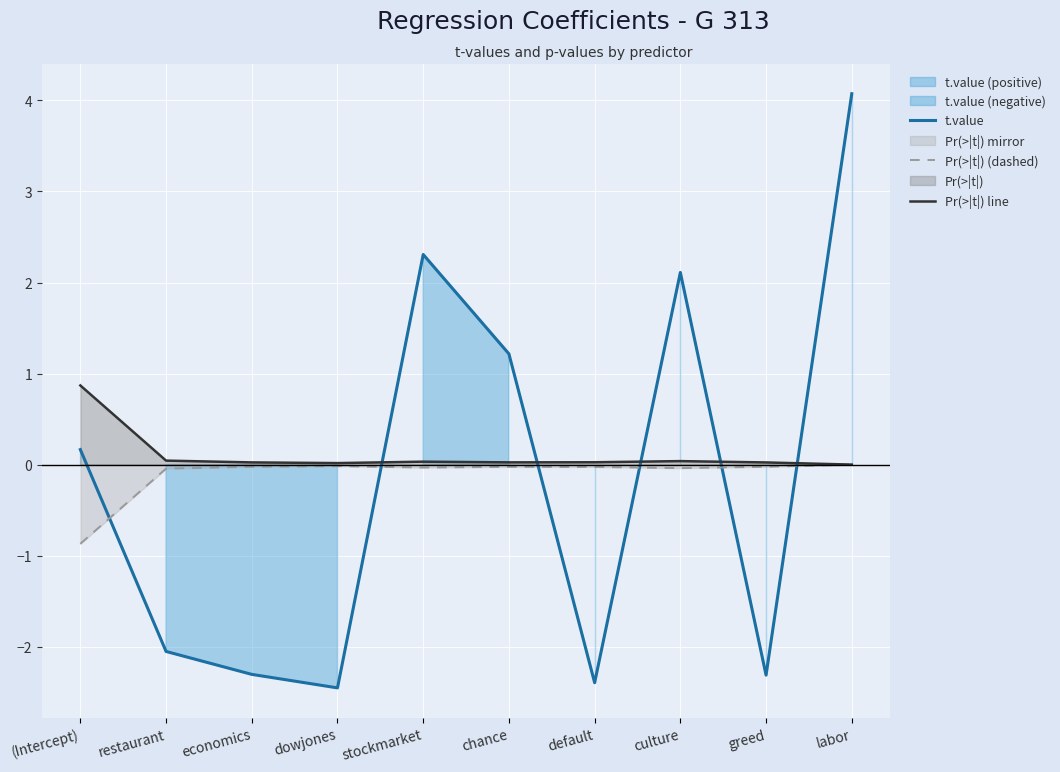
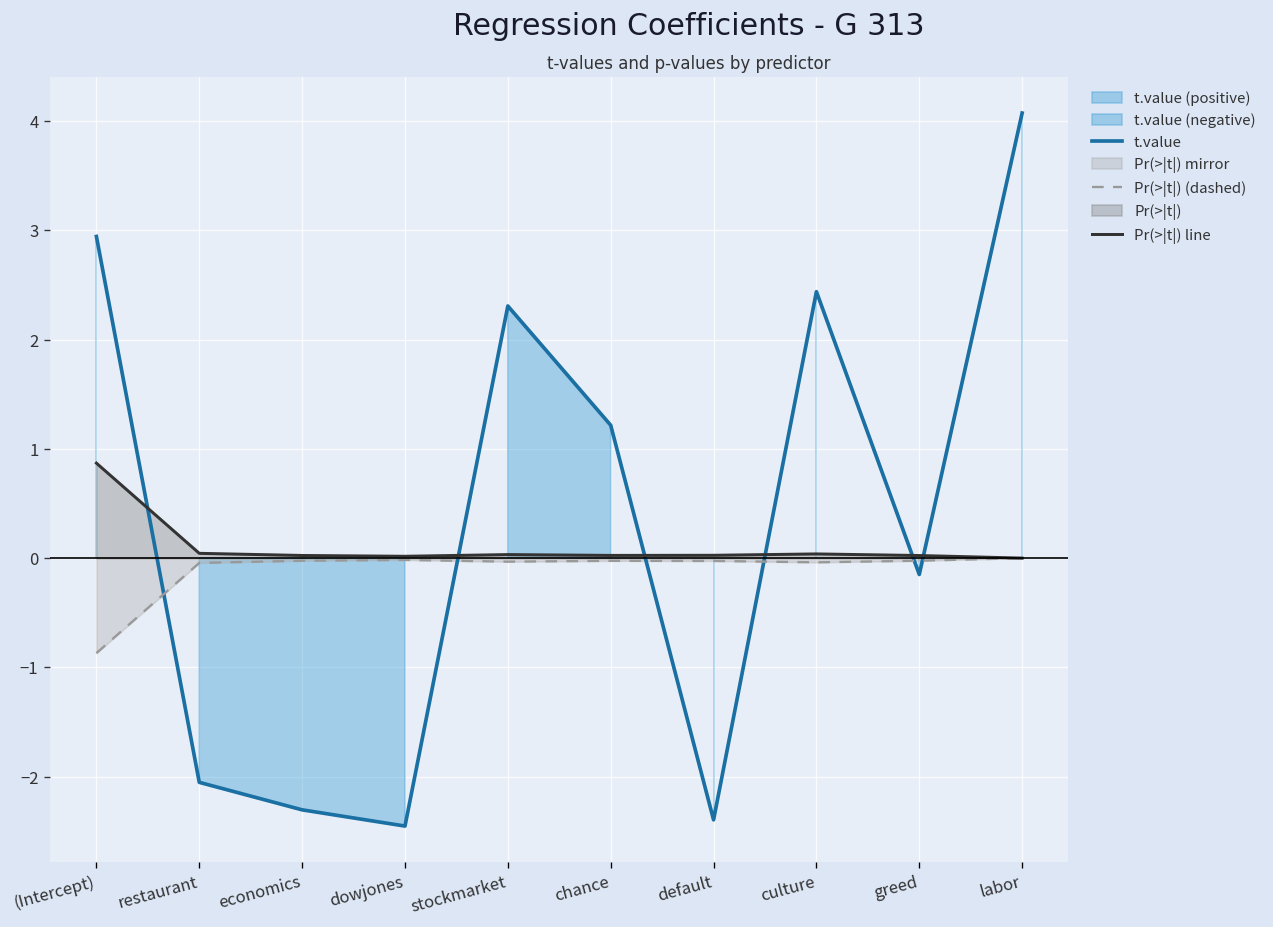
t.value, (Intercept): 0.2 -> 2.9
t.value, culture: 2.1 -> 2.4
t.value, greed: -2.3 -> -0.1
